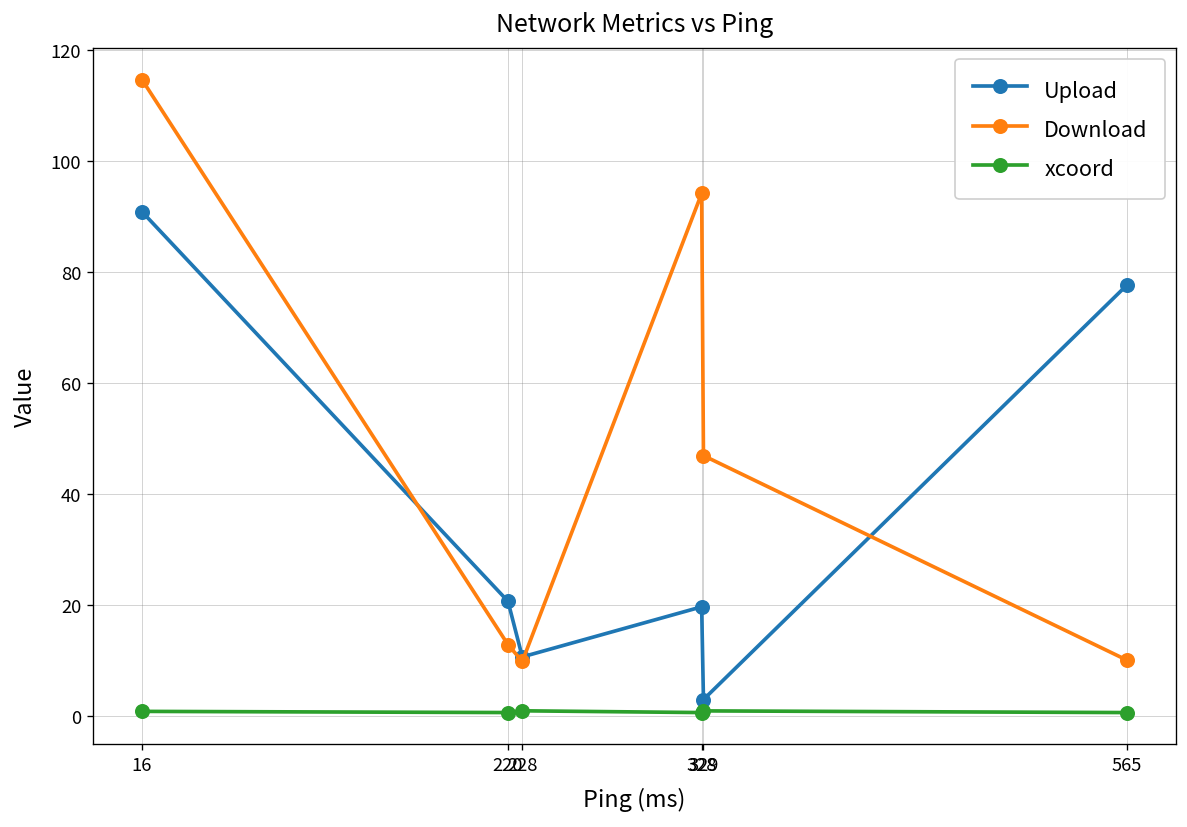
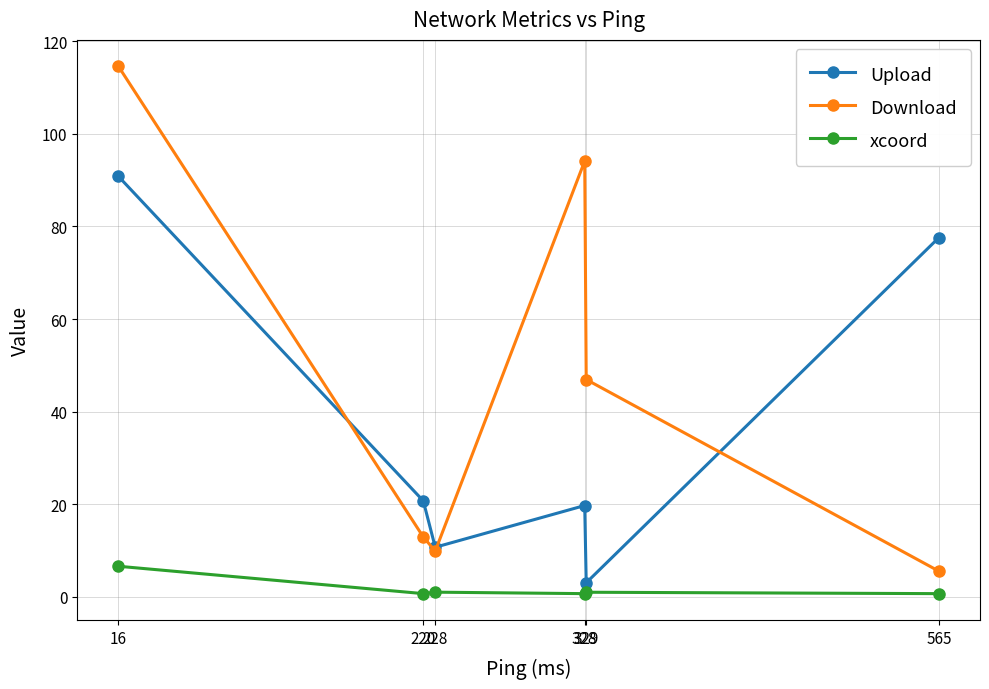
xcoord, 16: 1 -> 7
Download, 565: 10 -> 6
